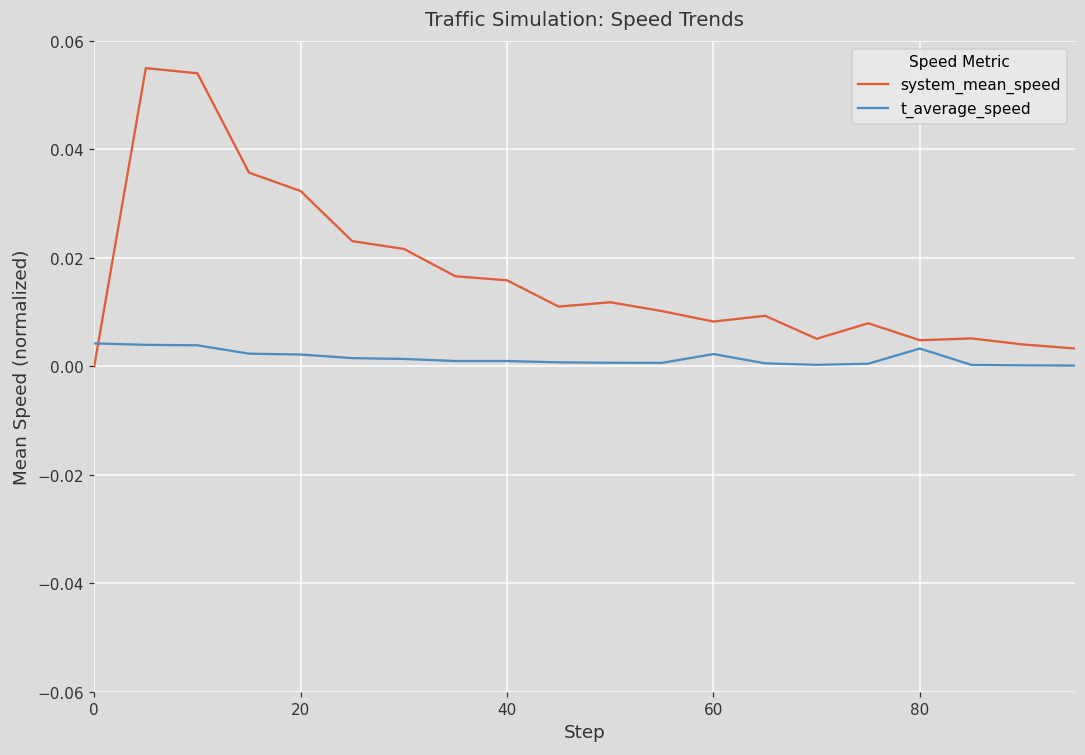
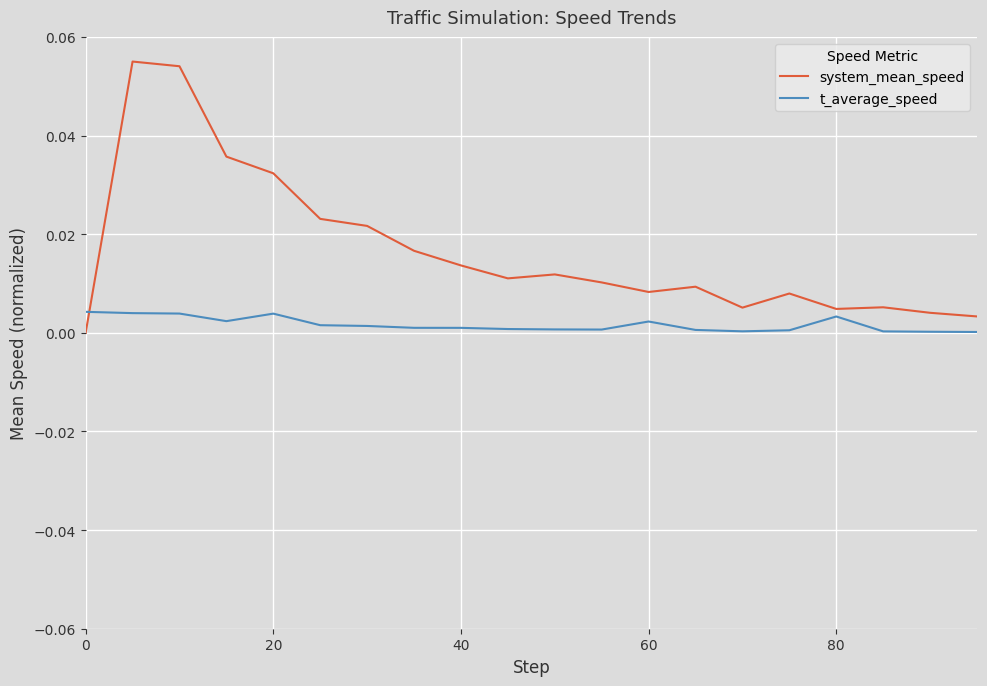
t_average_speed, 20: 0.002 -> 0.004
system_mean_speed, 40: 0.016 -> 0.014
